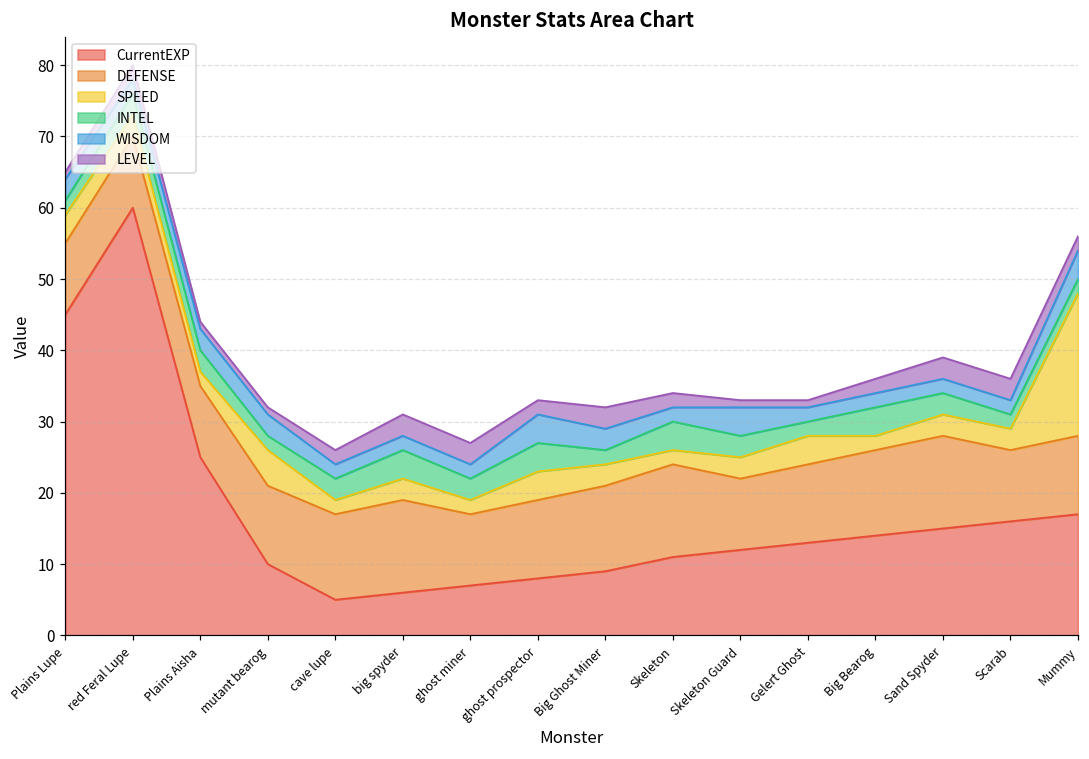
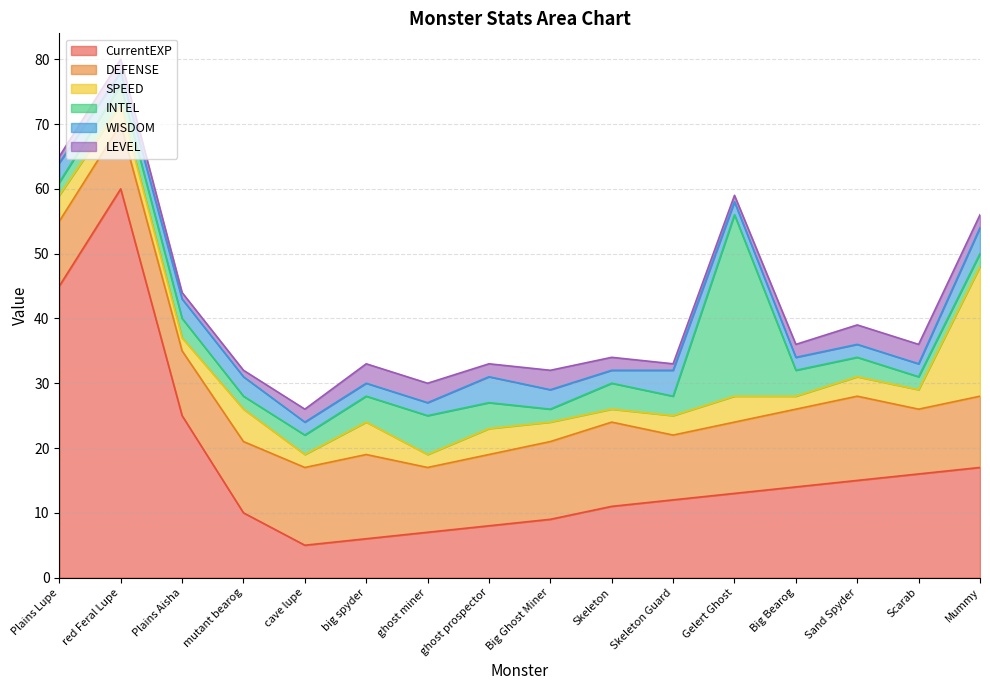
SPEED, big spyder: 3 -> 5
INTEL, ghost miner: 3 -> 6
INTEL, Gelert Ghost: 2 -> 28
